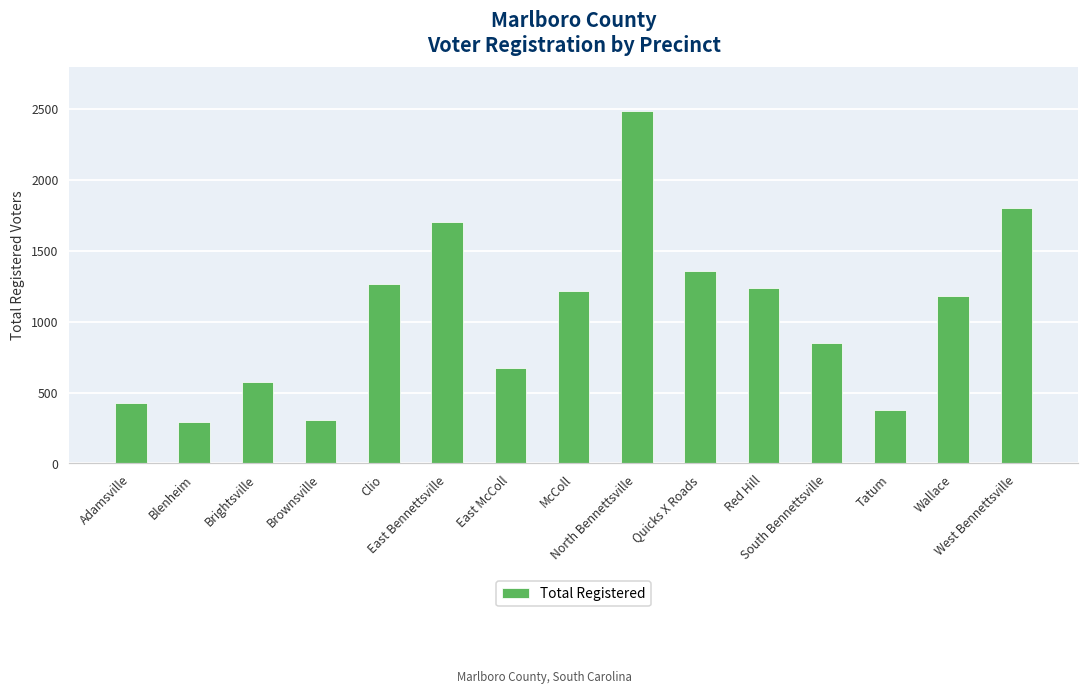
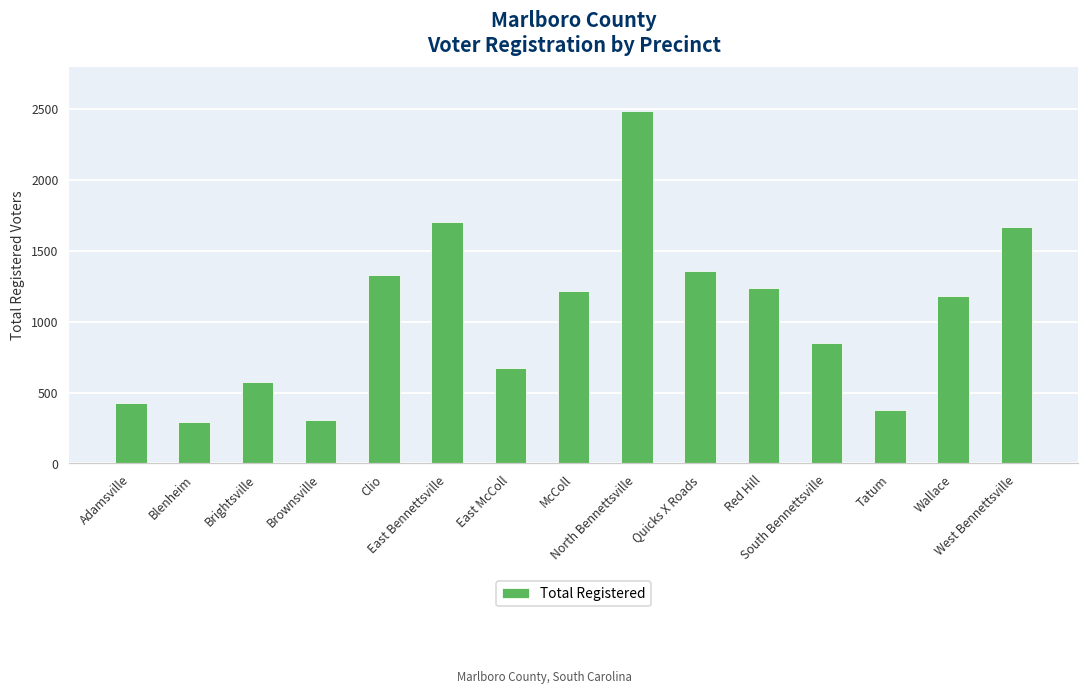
Clio: 1270 -> 1330
West Bennettsville: 1800 -> 1670
